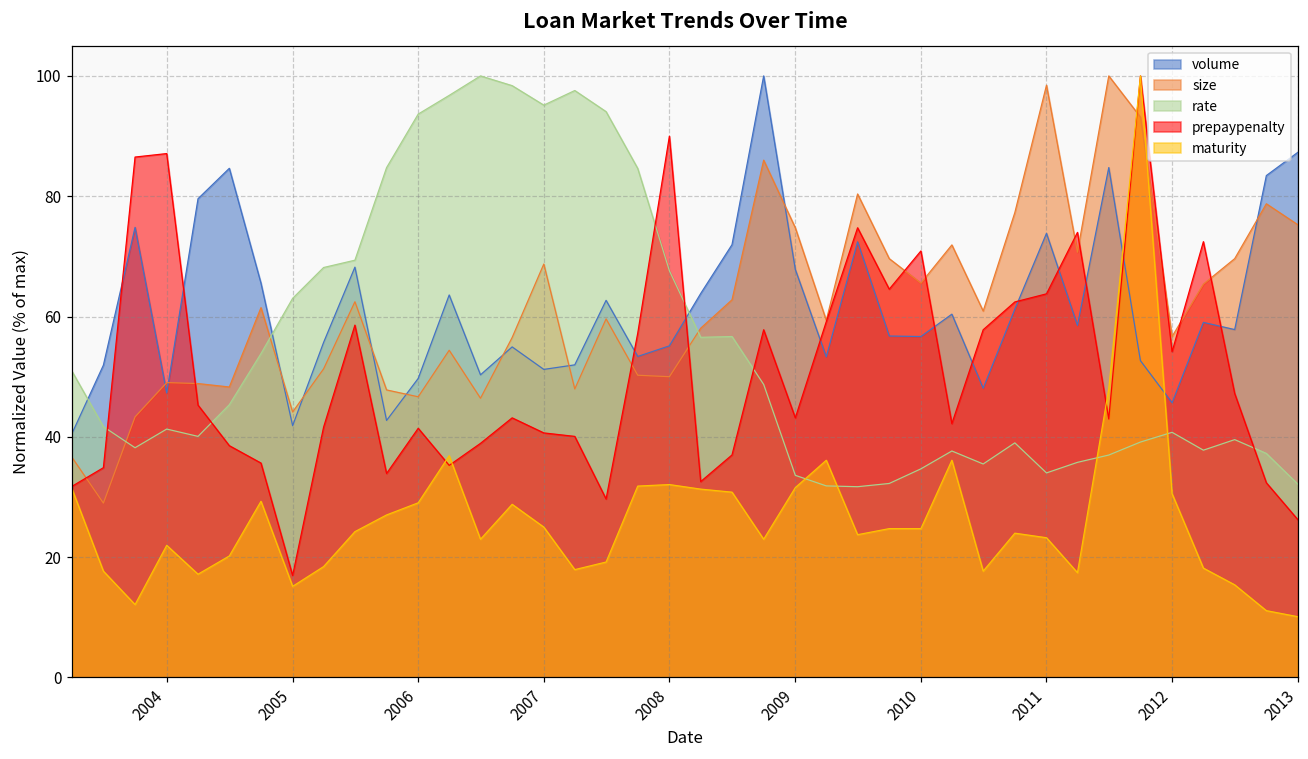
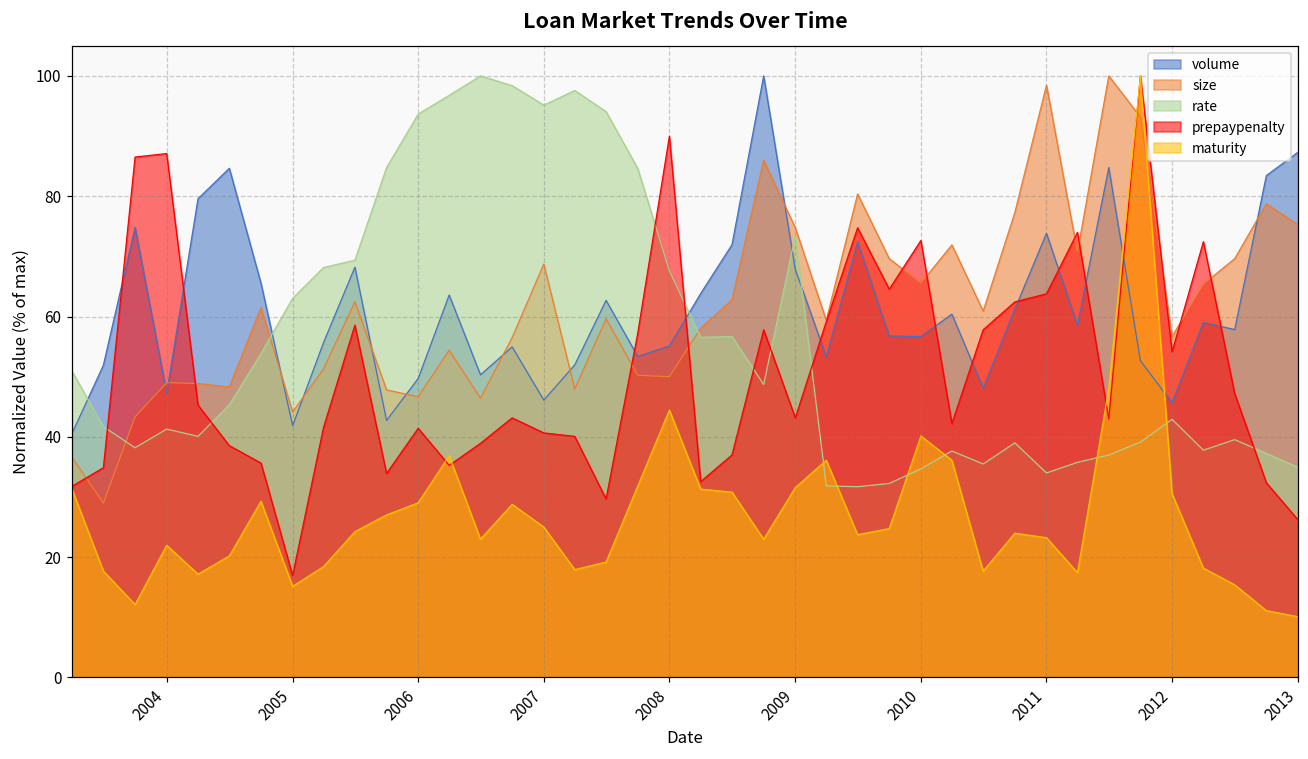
volume, 2007: 51 -> 46
maturity, 2008: 32 -> 44
rate, 2009: 34 -> 73
prepaypenalty, 2010: 71 -> 73
maturity, 2010: 25 -> 40
rate, 2012: 41 -> 43
rate, 2013: 32 -> 35
